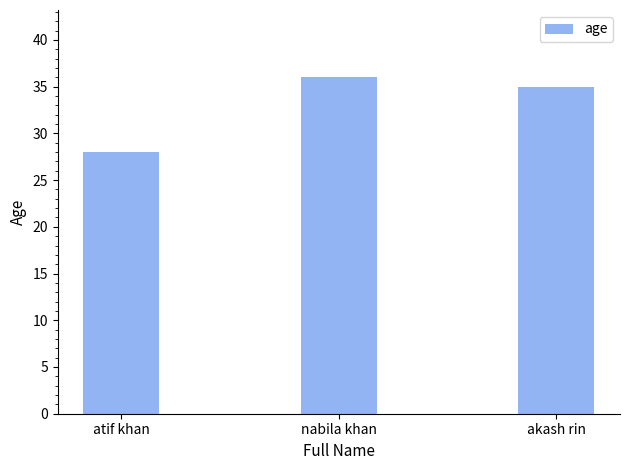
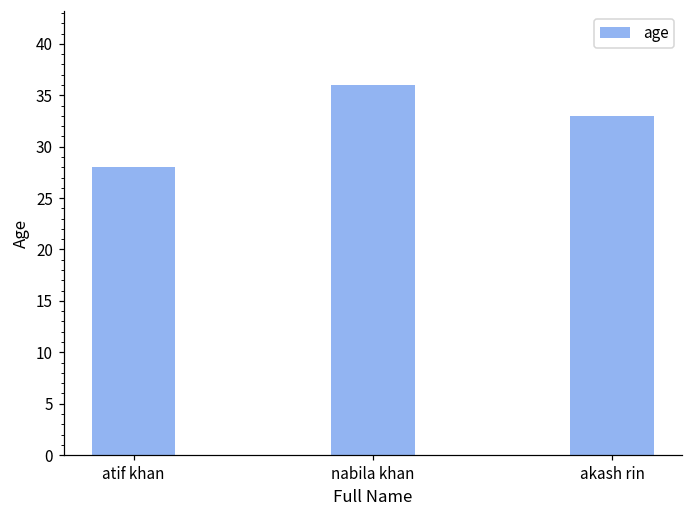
akash rin: 35 -> 33
